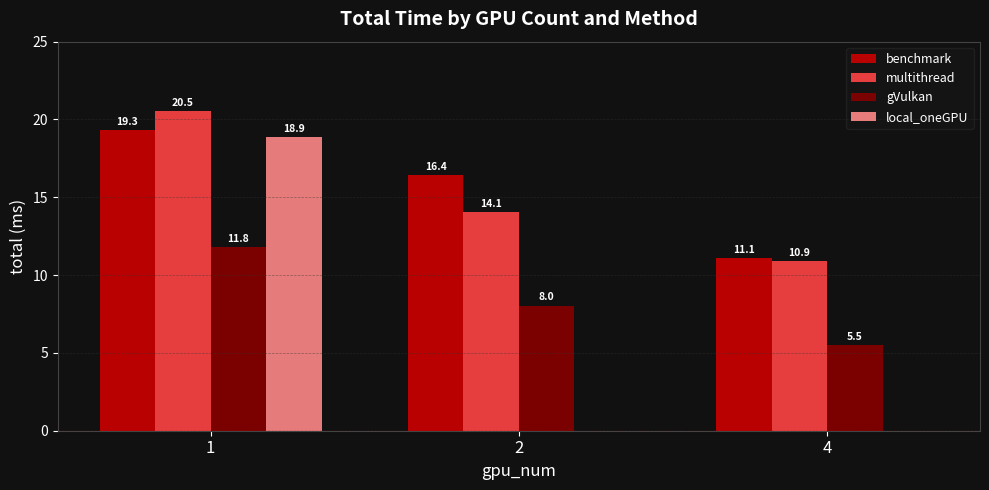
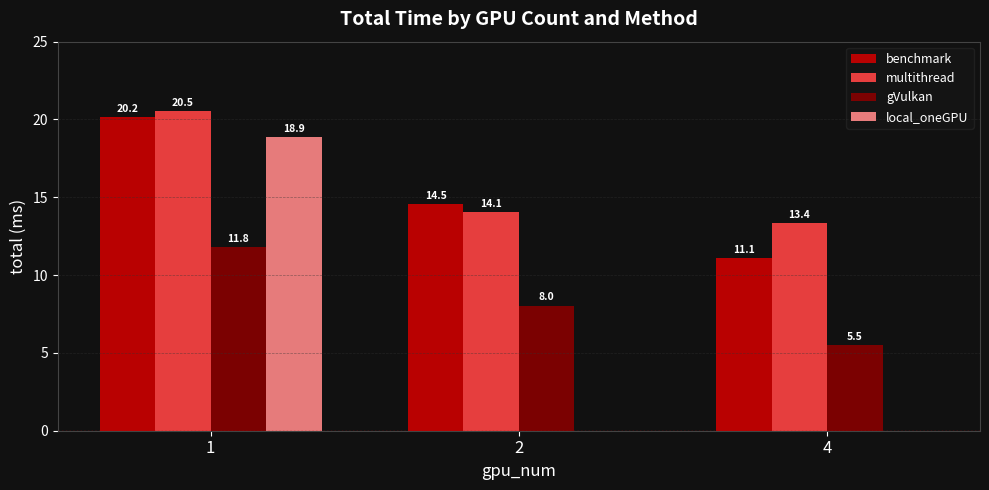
benchmark, 1: 19.3 -> 20.2
benchmark, 2: 16.4 -> 14.5
multithread, 4: 10.9 -> 13.4
